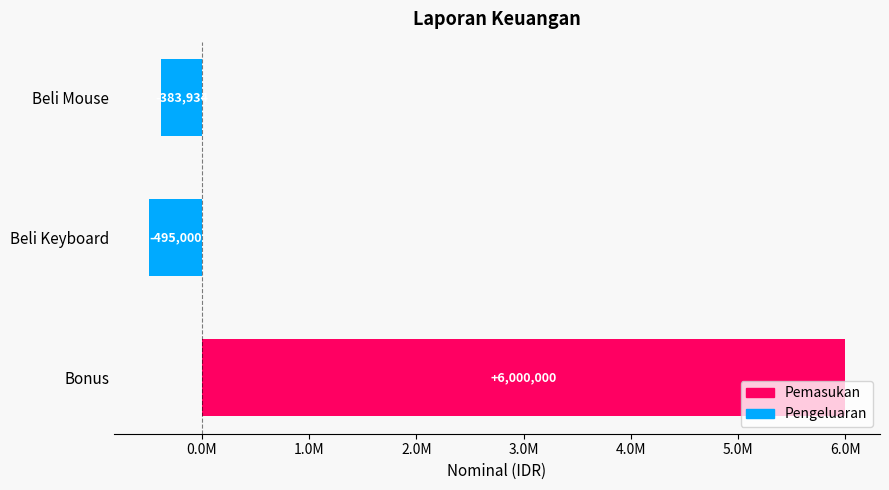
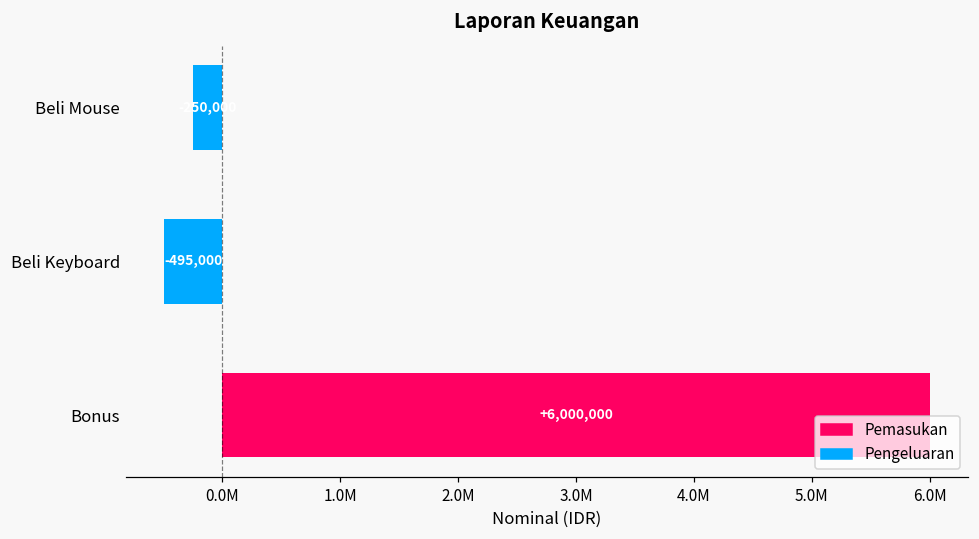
Beli Mouse: -380000 -> -250000
